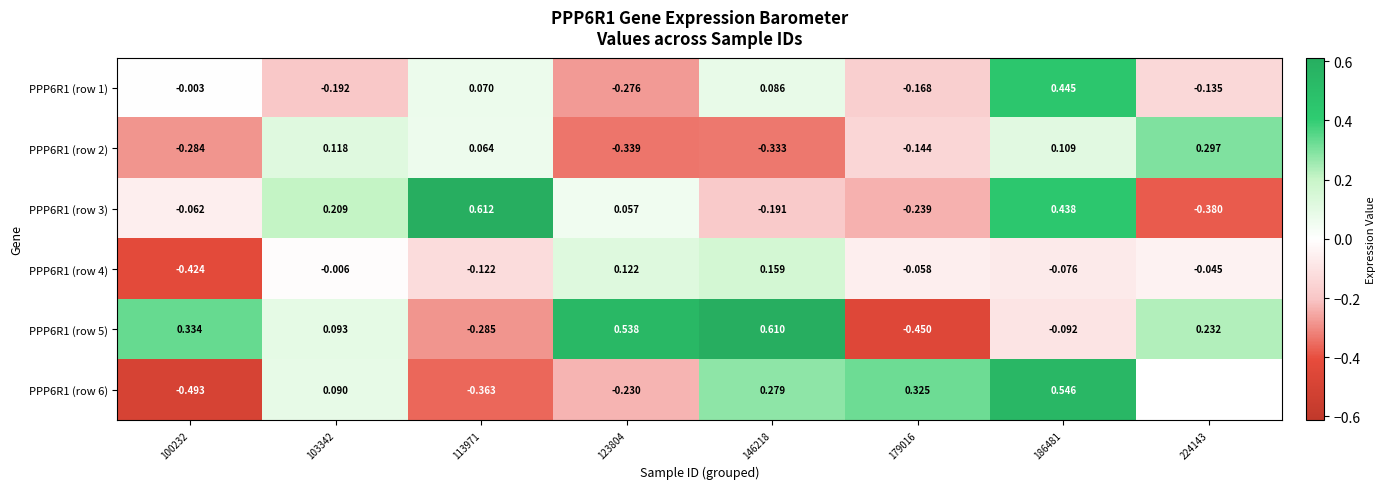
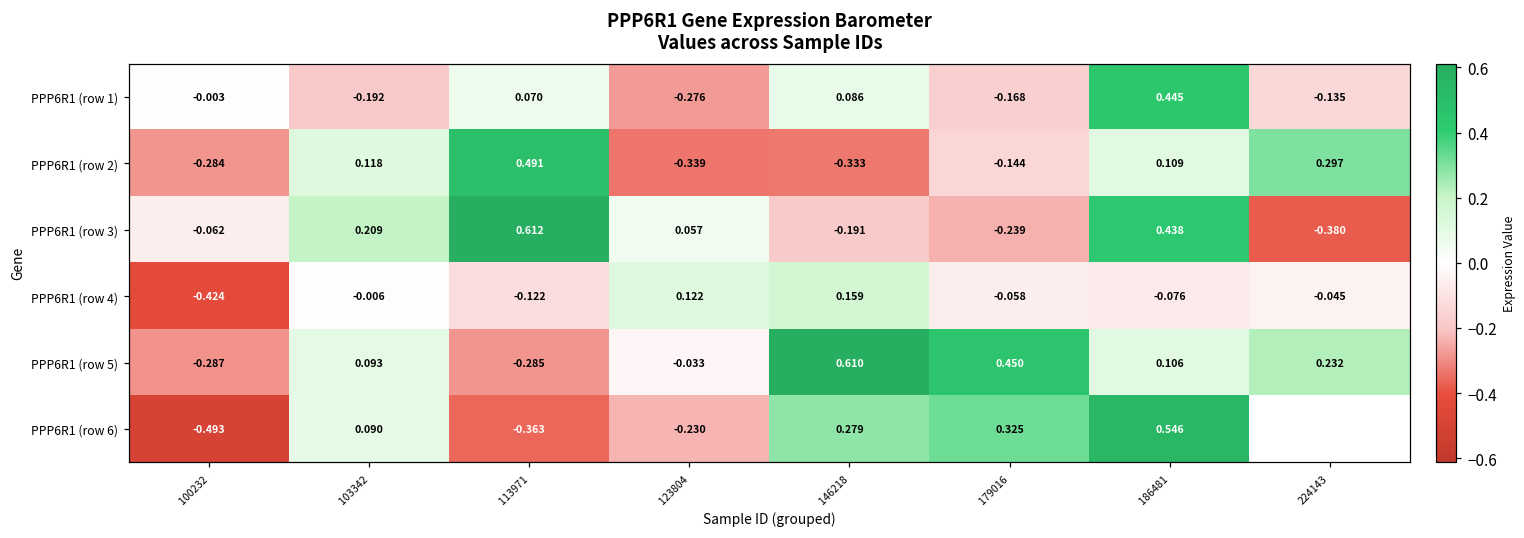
PPP6R1 (row 2), 113971: 0.064 -> 0.491
PPP6R1 (row 5), 100232: 0.334 -> -0.287
PPP6R1 (row 5), 123804: 0.538 -> -0.033
PPP6R1 (row 5), 179016: -0.450 -> 0.450
PPP6R1 (row 5), 186481: -0.092 -> 0.106
